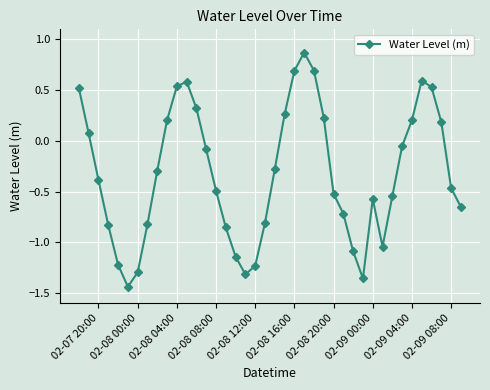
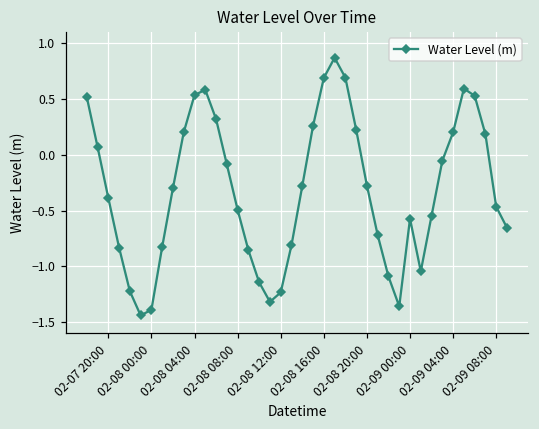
02-08 00:00: -1.30 -> -1.39
02-08 20:00: -0.52 -> -0.27
